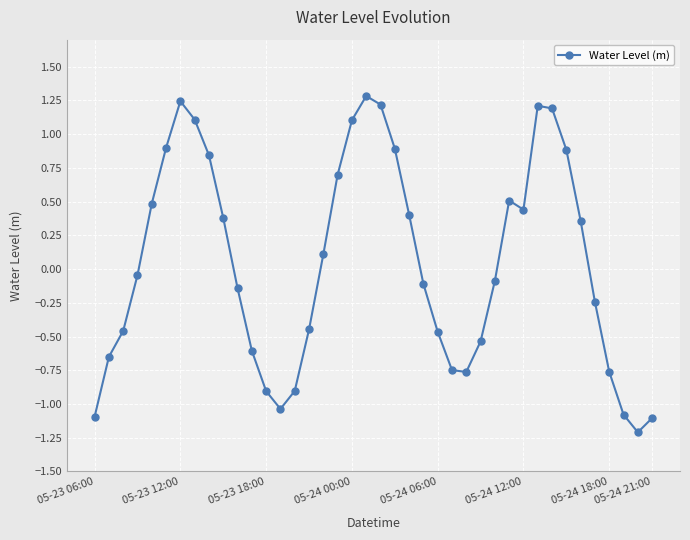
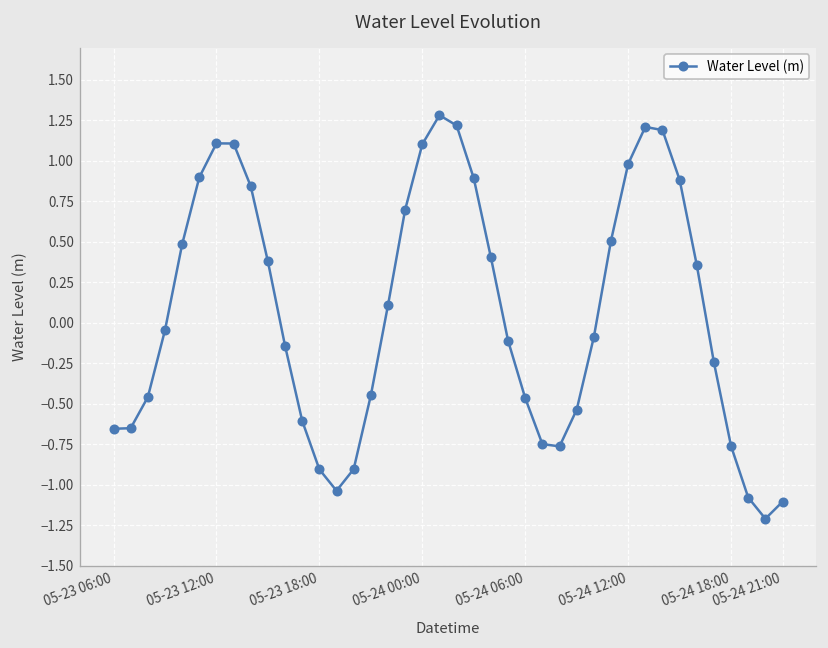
05-23 06:00: -1.09 -> -0.65
05-23 12:00: 1.24 -> 1.11
05-24 12:00: 0.44 -> 0.98
